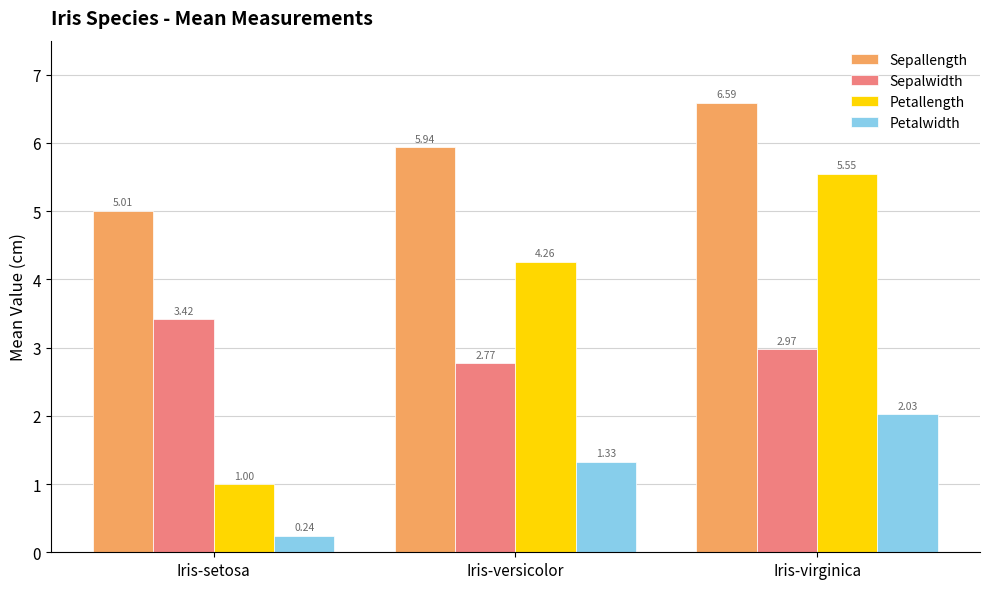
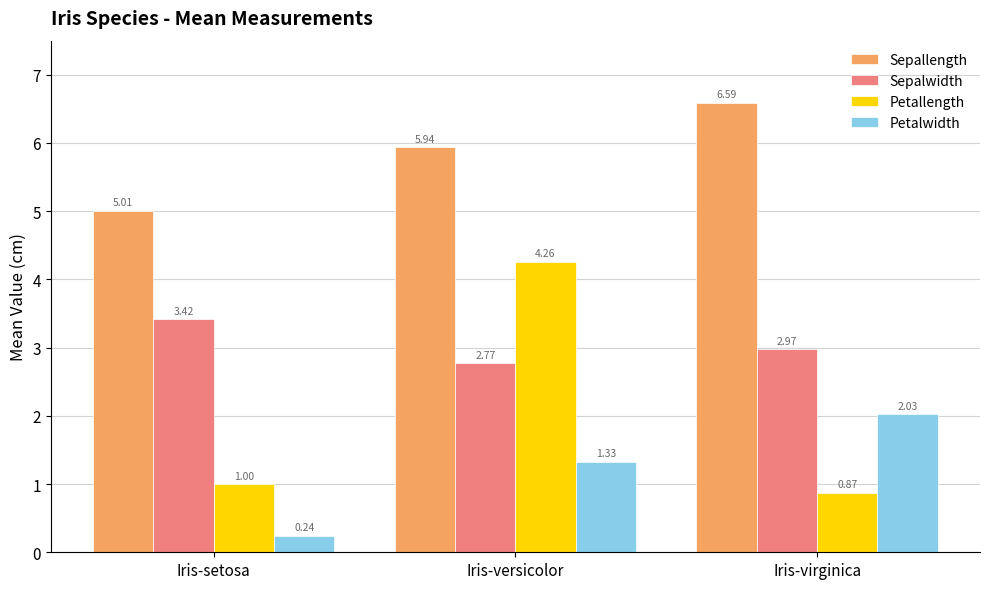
Petallength, Iris-virginica: 5.55 -> 0.87
